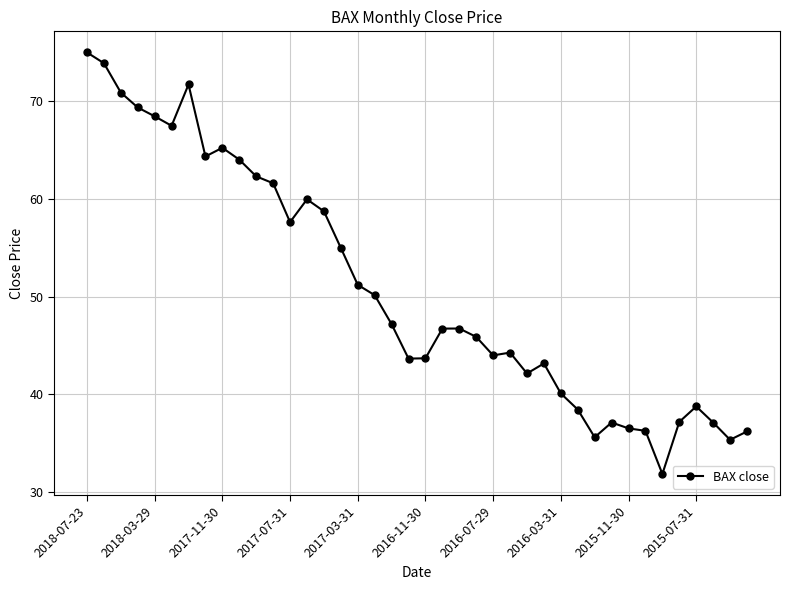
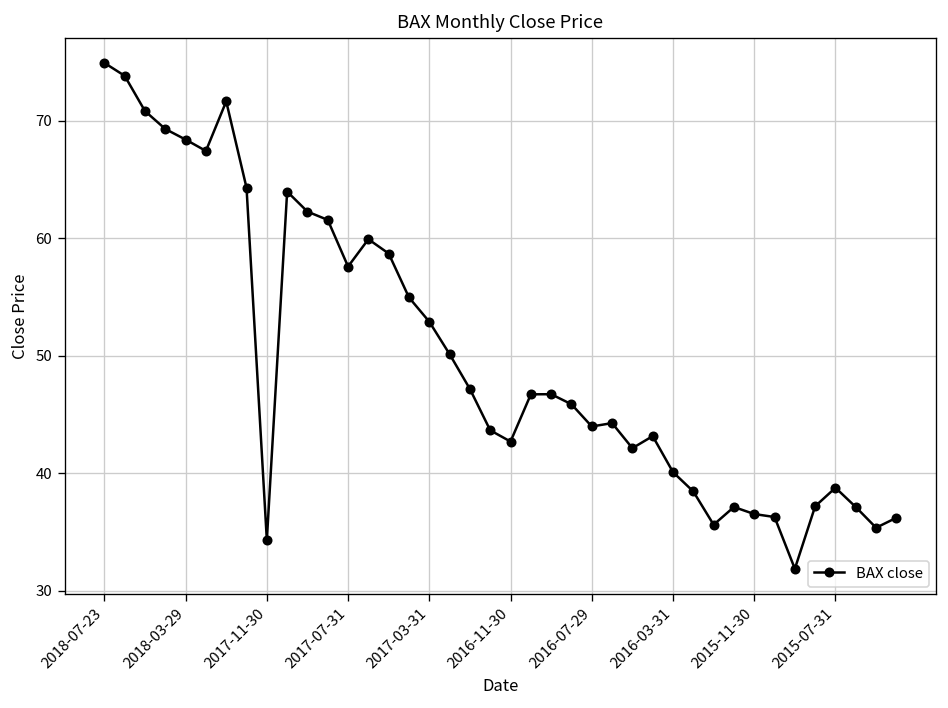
2017-11-30: 65 -> 34
2017-03-31: 51 -> 53
2016-11-30: 44 -> 43
